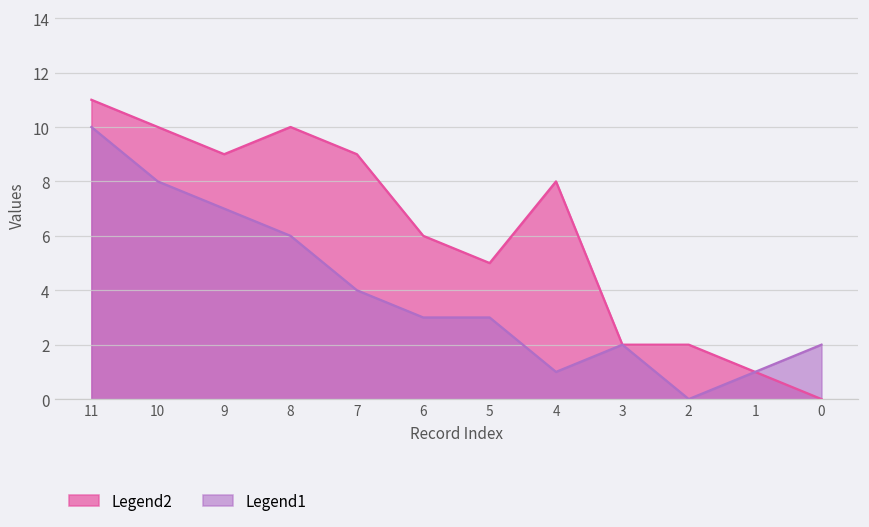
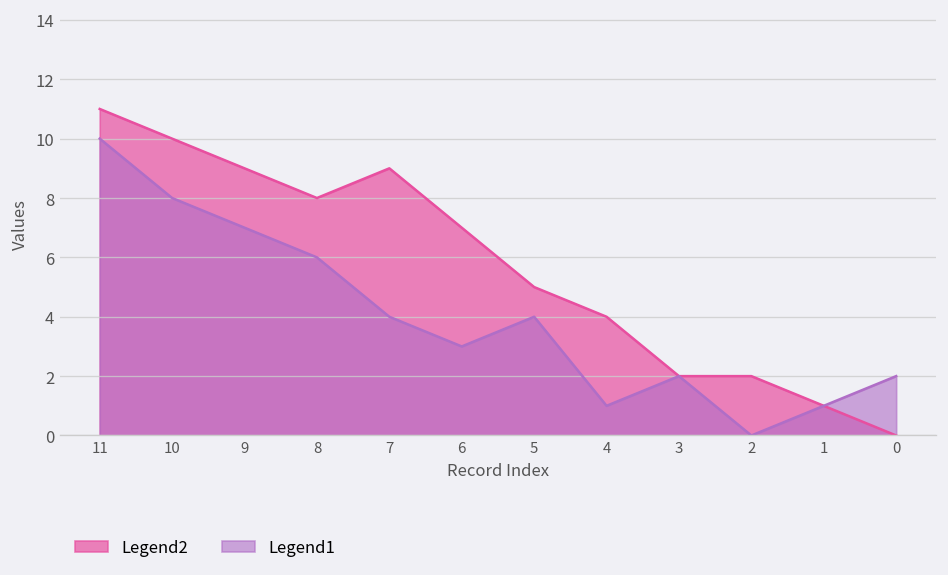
Legend2, 8: 10 -> 8
Legend2, 6: 6 -> 7
Legend1, 5: 3 -> 4
Legend2, 4: 8 -> 4
